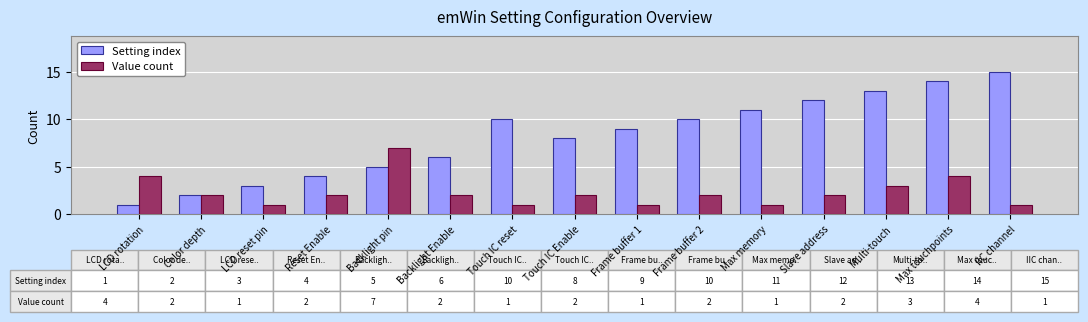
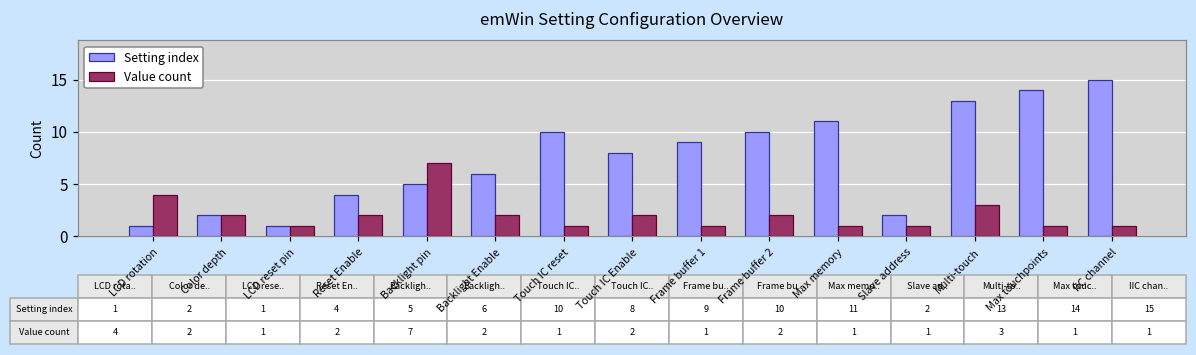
Setting index, LCD reset pin: 3 -> 1
Setting index, Slave address: 12 -> 2
Value count, Slave address: 2 -> 1
Value count, Max touchpoints: 4 -> 1
